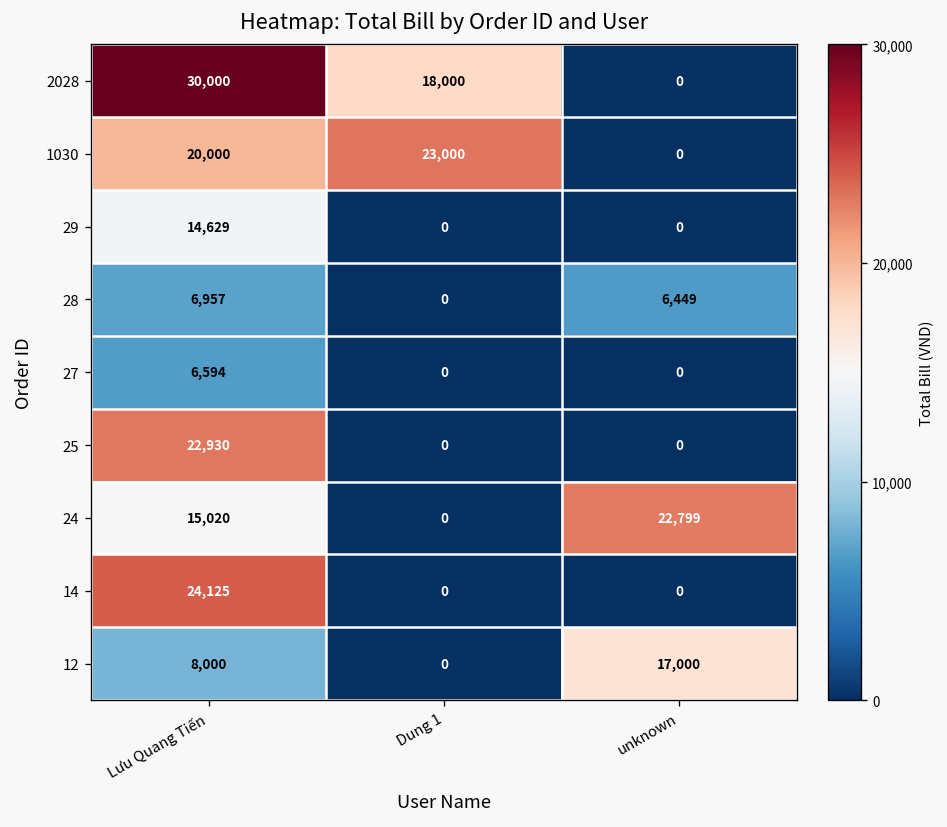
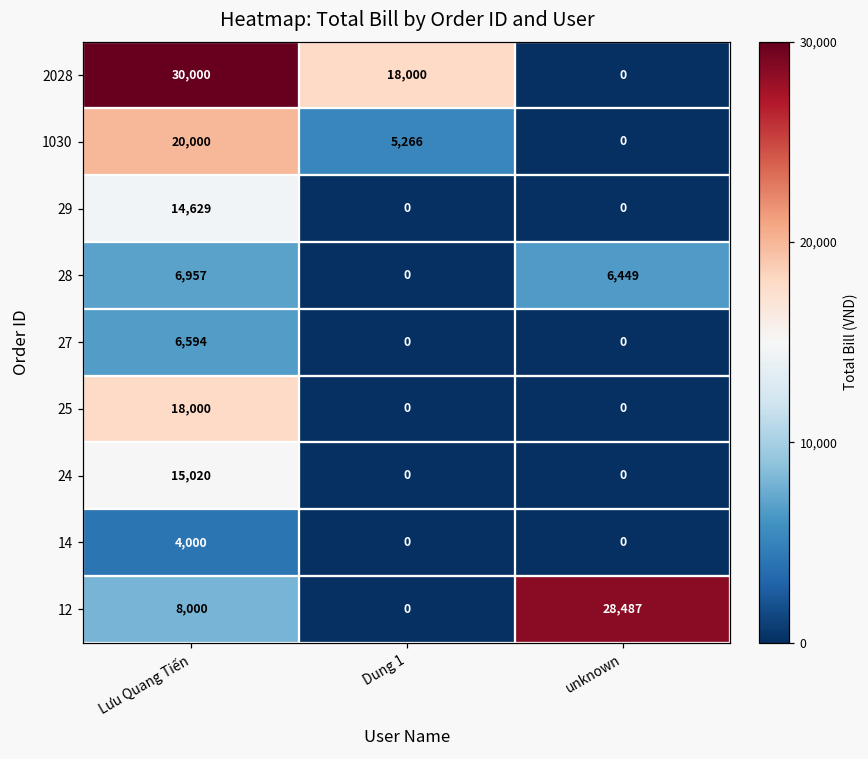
1030, Dung 1: 23,000 -> 5,266
25, Lưu Quang Tiến: 22,930 -> 18,000
24, unknown: 22,799 -> 0
14, Lưu Quang Tiến: 24,125 -> 4,000
12, unknown: 17,000 -> 28,487
